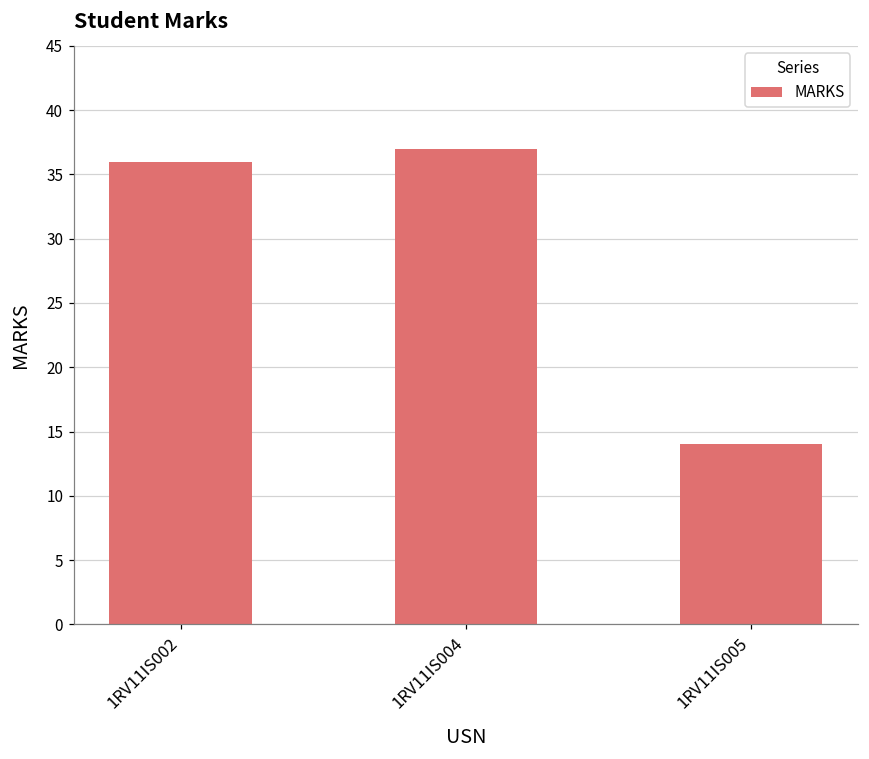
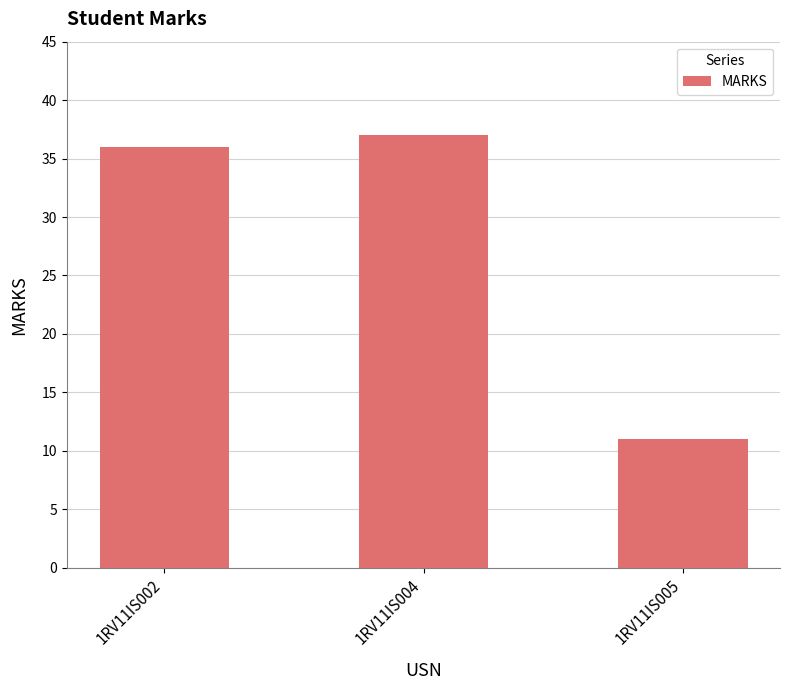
1RV11IS005: 14 -> 11
